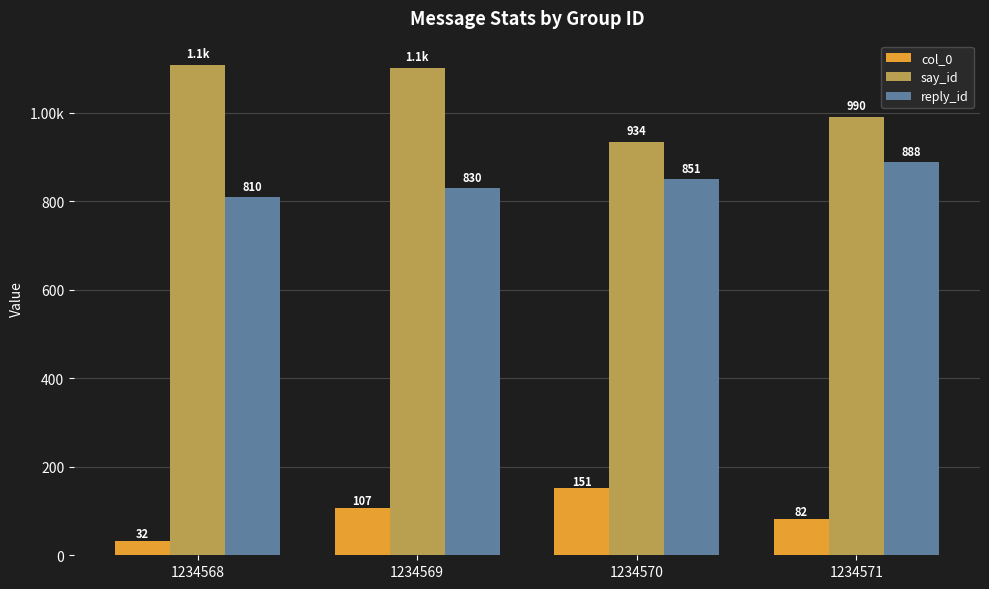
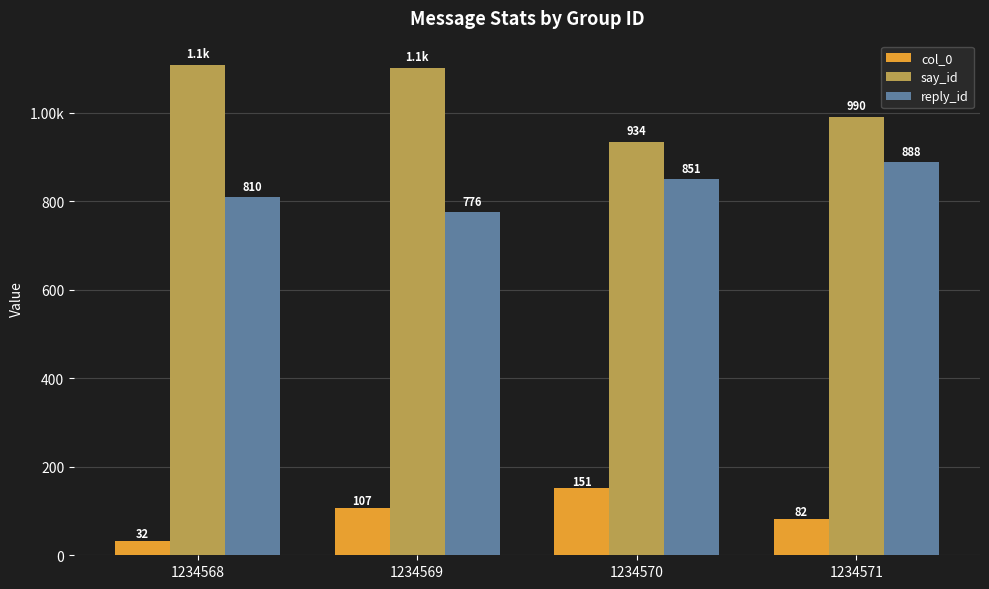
reply_id, 1234569: 830 -> 776
